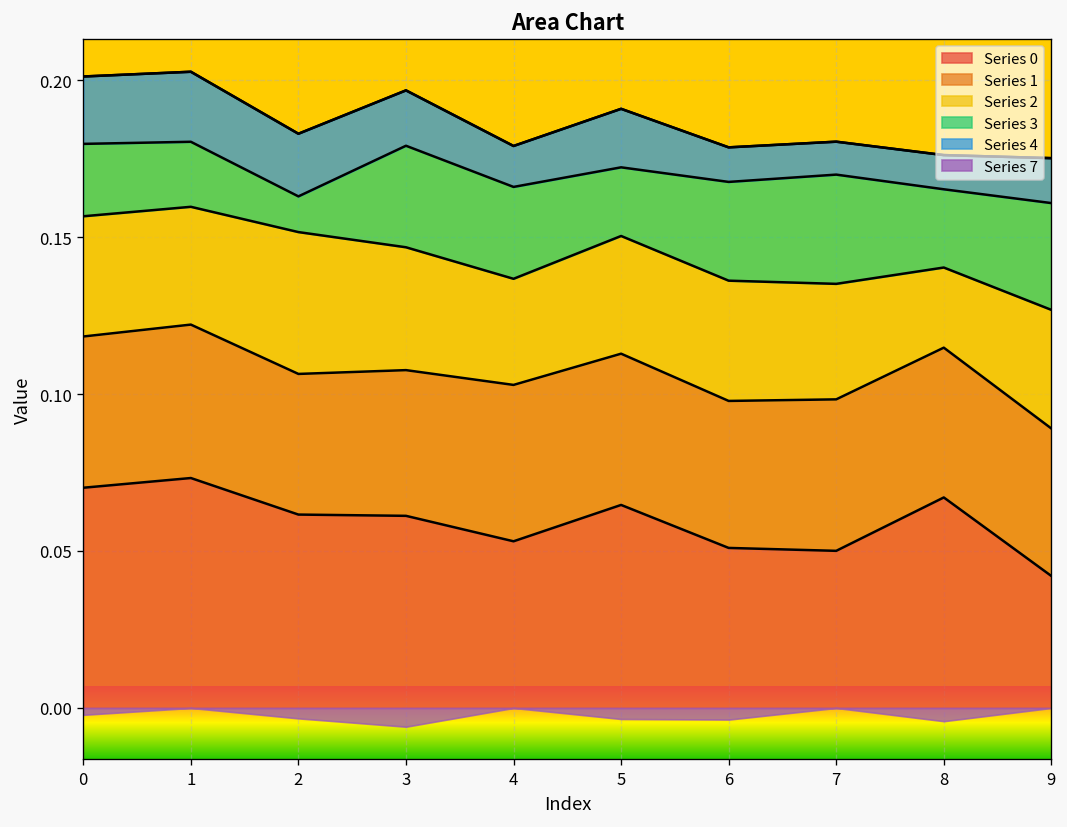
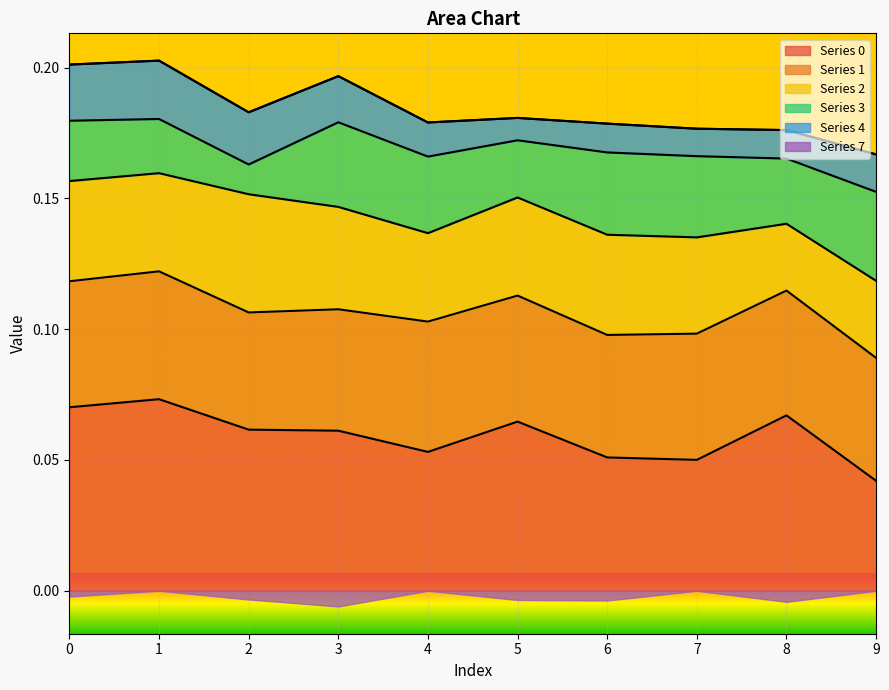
Series 4, 5: 0.019 -> 0.009
Series 3, 7: 0.035 -> 0.031
Series 2, 9: 0.038 -> 0.029
